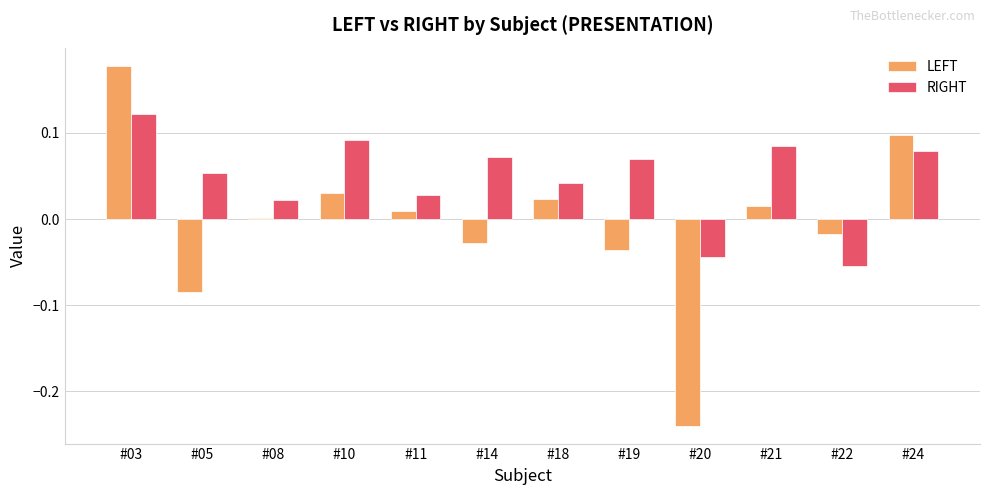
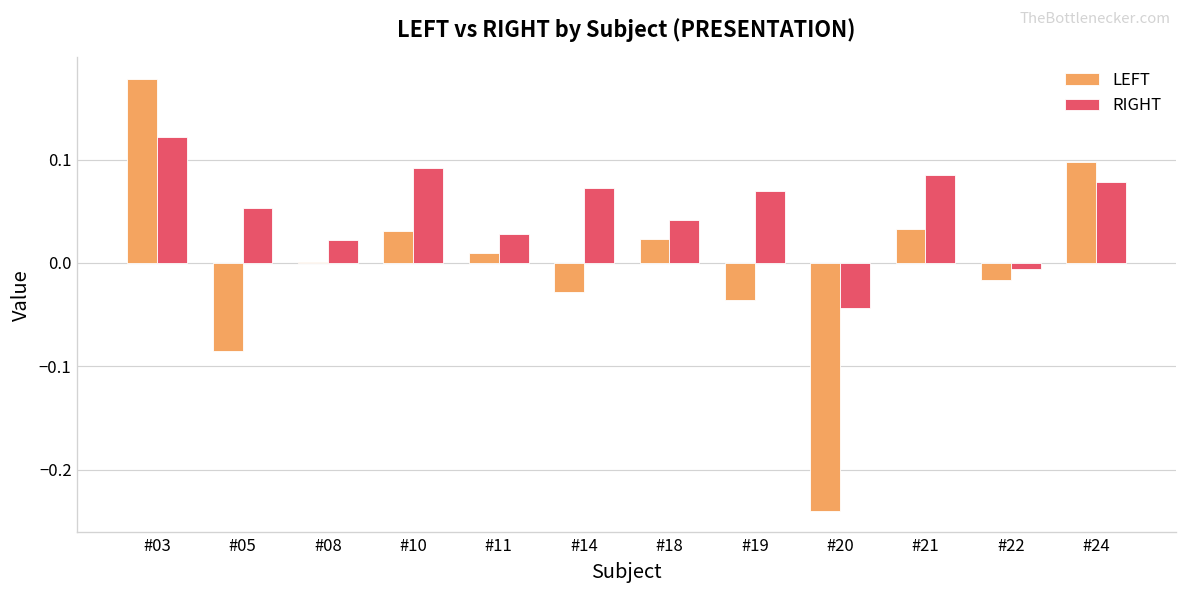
LEFT, #21: 0.01 -> 0.03
RIGHT, #22: -0.05 -> -0.01
